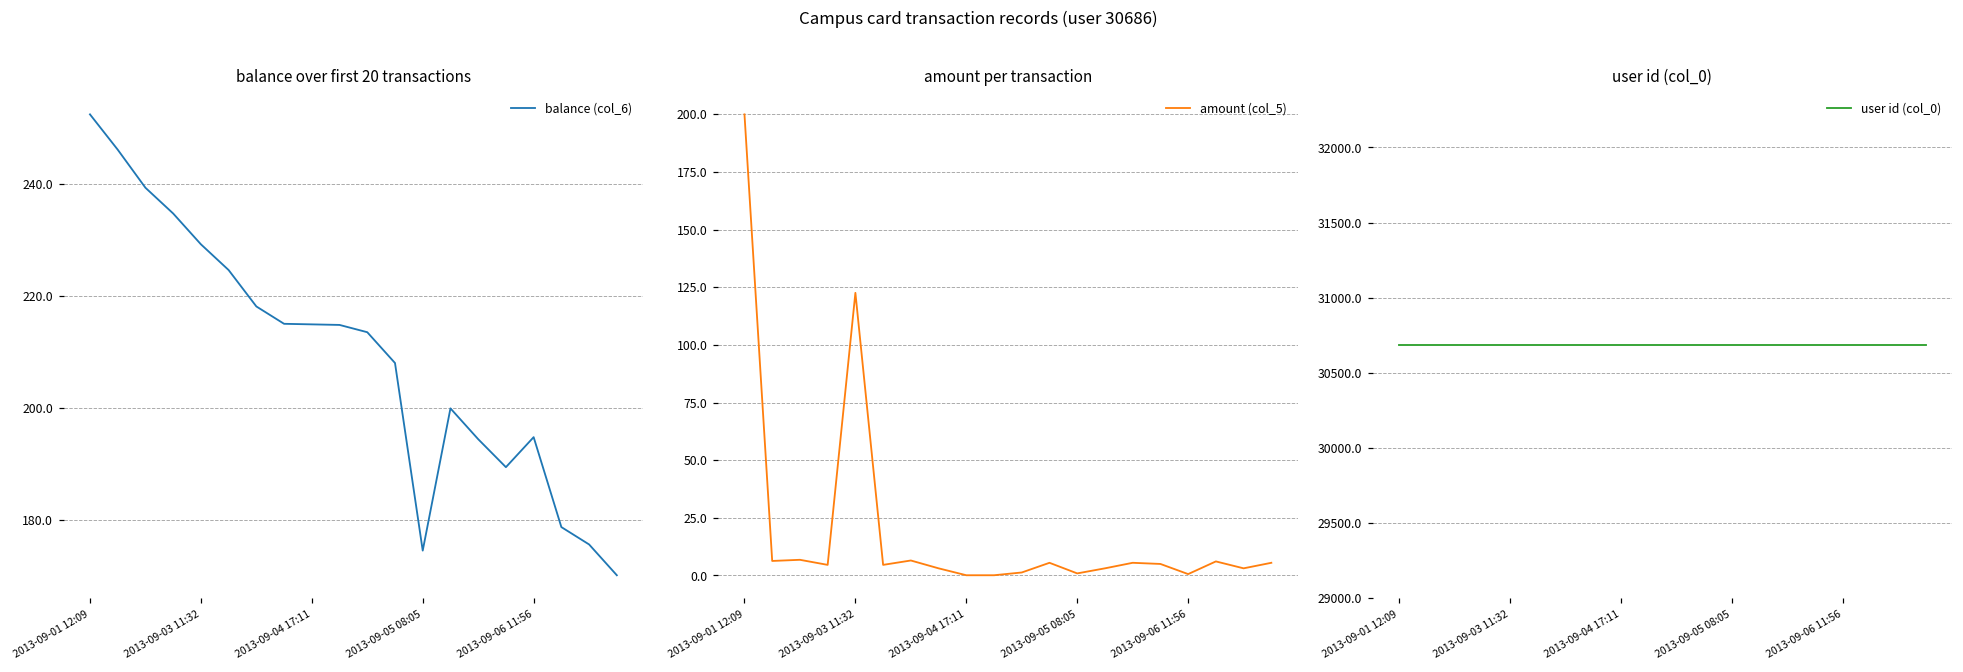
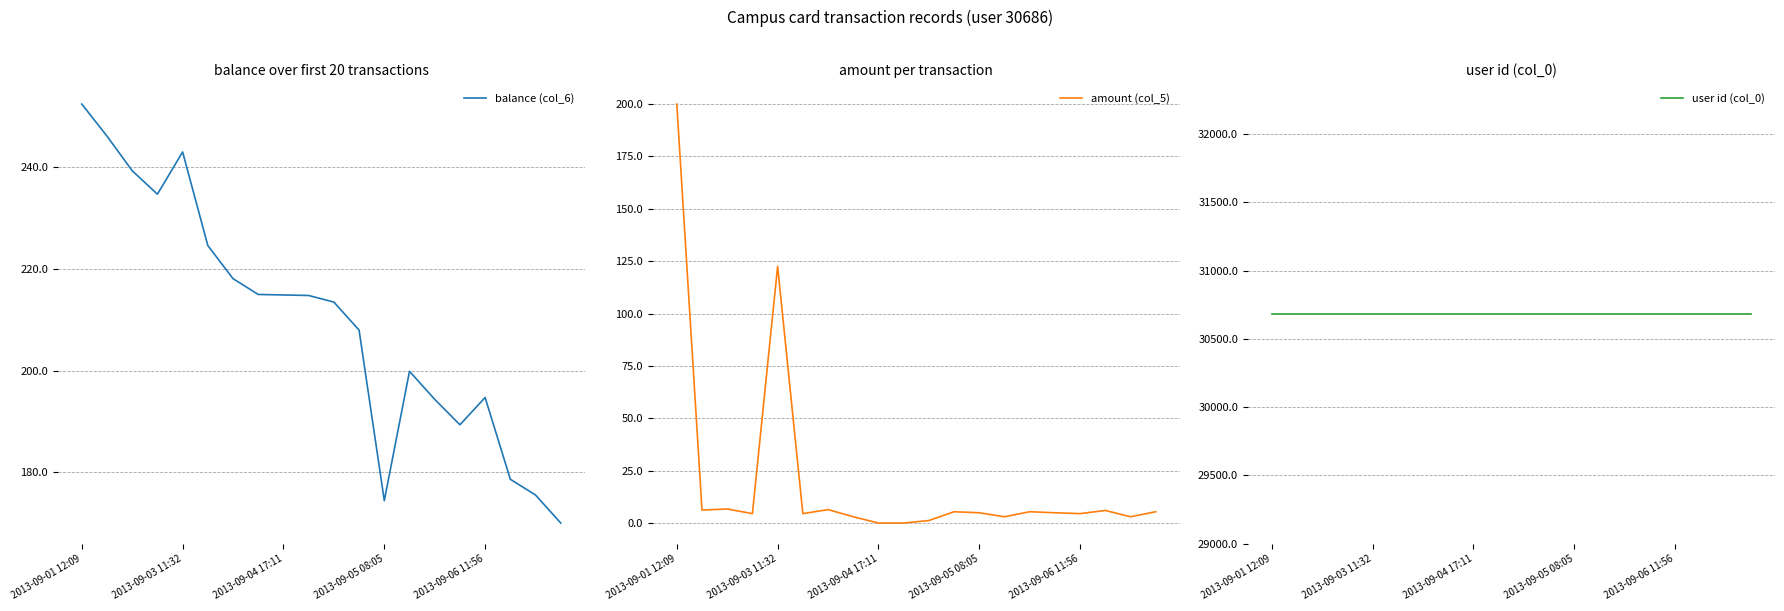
balance over first 20 transactions, 2013-09-03 11:32: 229 -> 243
amount per transaction, 2013-09-05 08:05: 1 -> 5
amount per transaction, 2013-09-06 11:56: 1 -> 5
